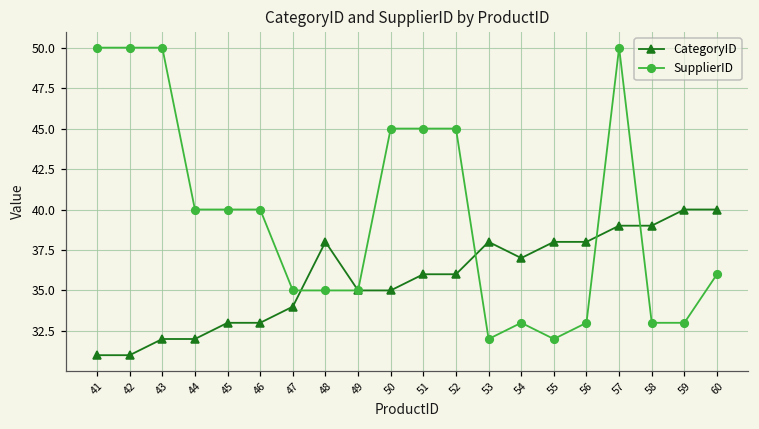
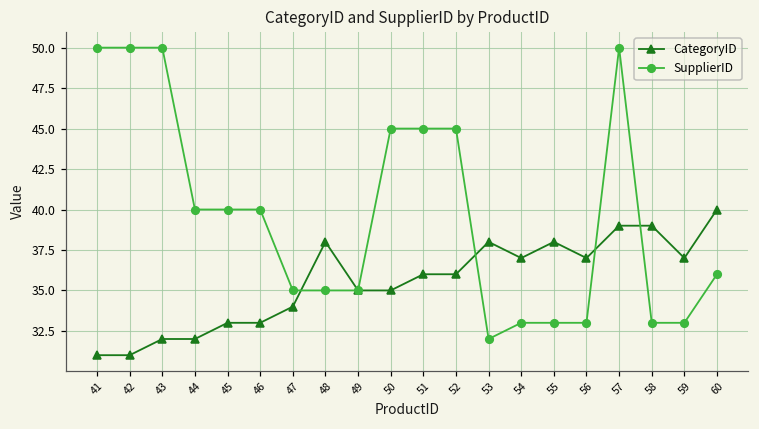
SupplierID, 55: 32 -> 33
CategoryID, 56: 38 -> 37
CategoryID, 59: 40 -> 37
